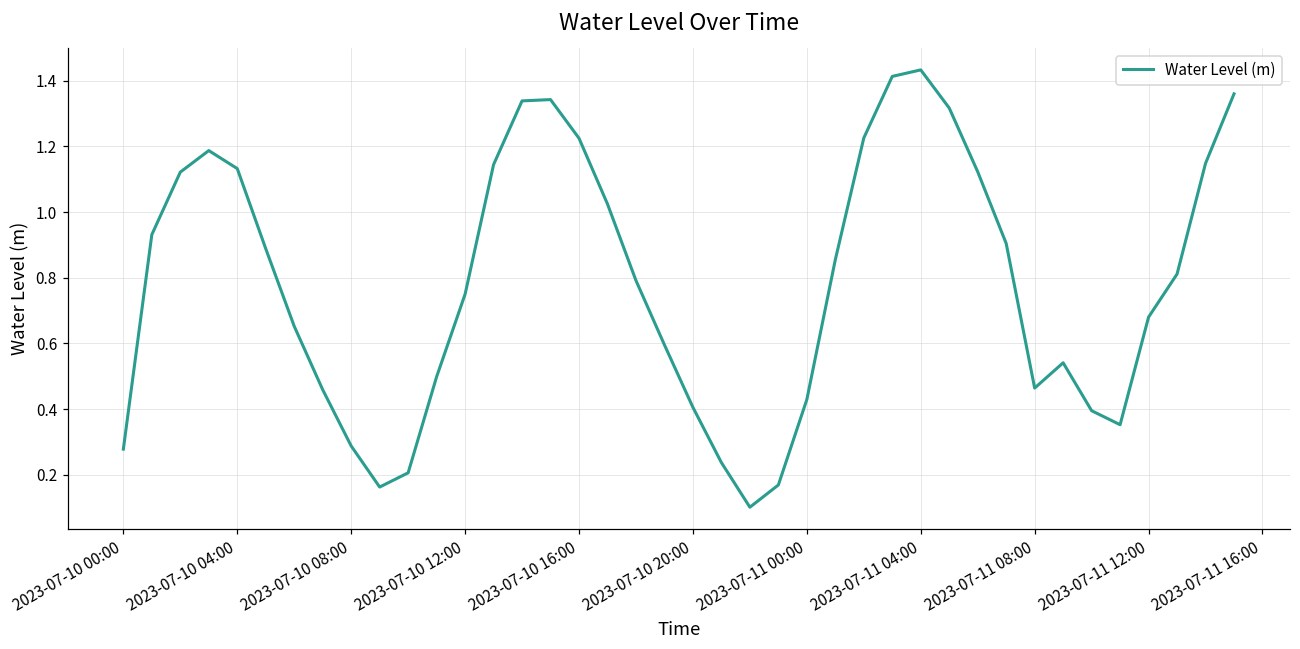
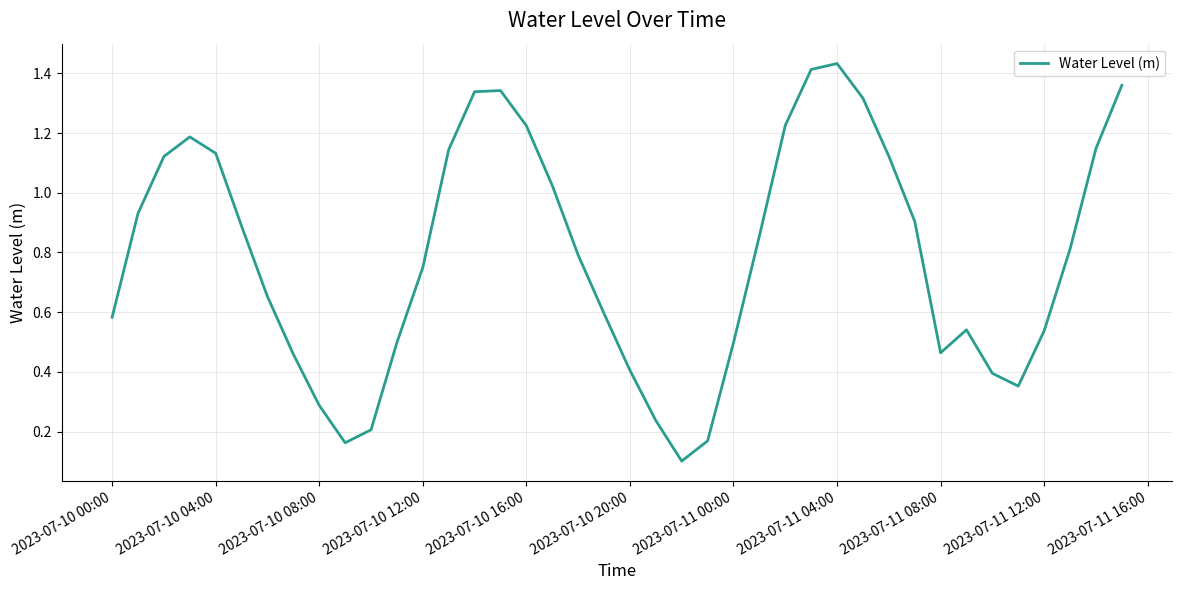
2023-07-10 00:00: 0.28 -> 0.58
2023-07-11 00:00: 0.43 -> 0.50
2023-07-11 12:00: 0.68 -> 0.54
